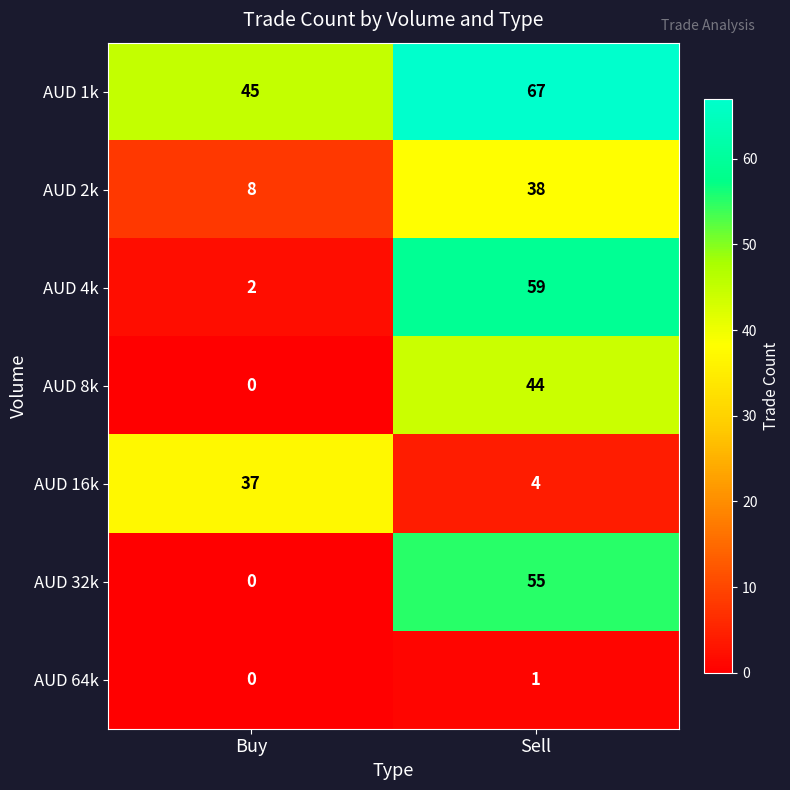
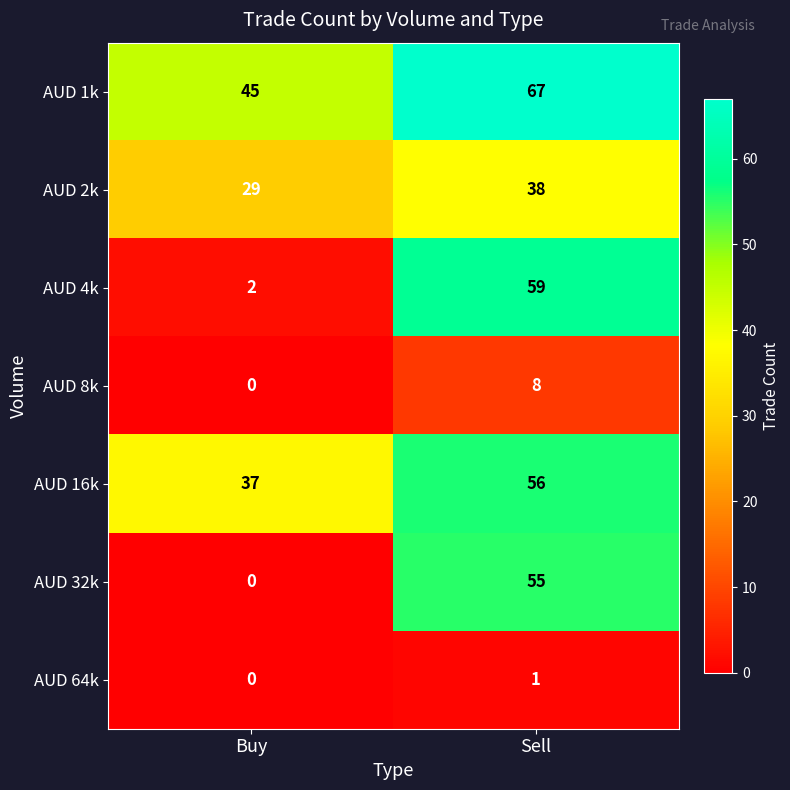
AUD 2k, Buy: 8 -> 29
AUD 8k, Sell: 44 -> 8
AUD 16k, Sell: 4 -> 56
